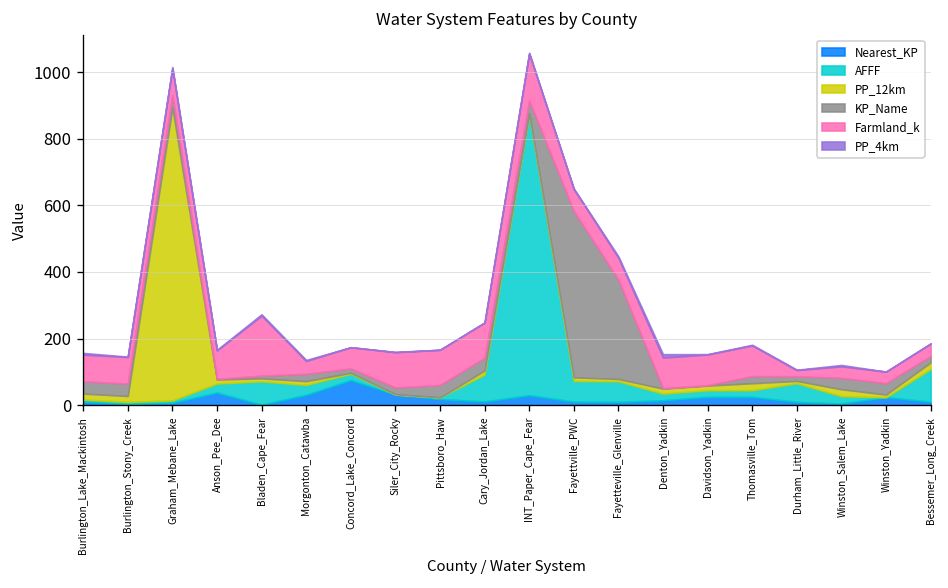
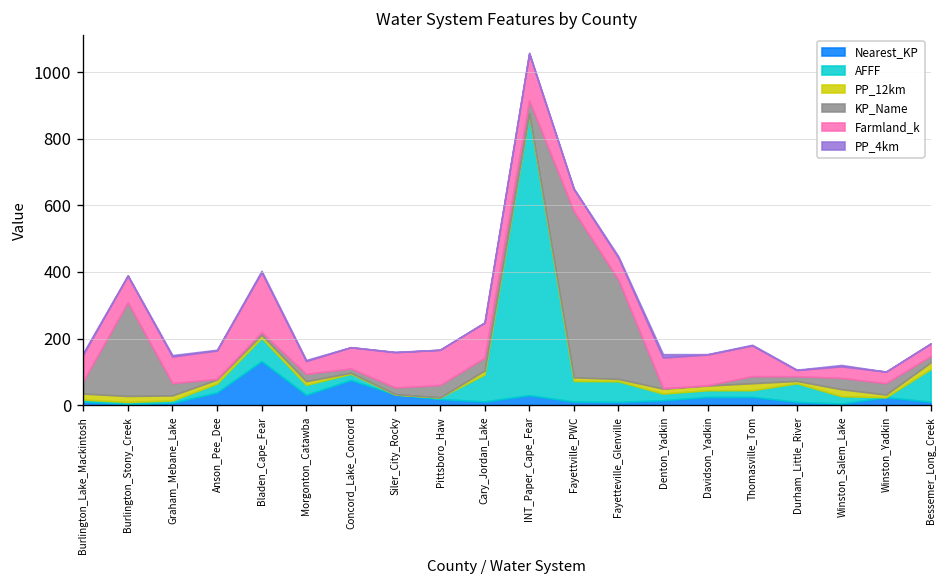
KP_Name, Burlington_Stony_Creek: 40 -> 280
PP_12km, Graham_Mebane_Lake: 880 -> 10
Nearest_KP, Bladen_Cape_Fear: 0 -> 130
